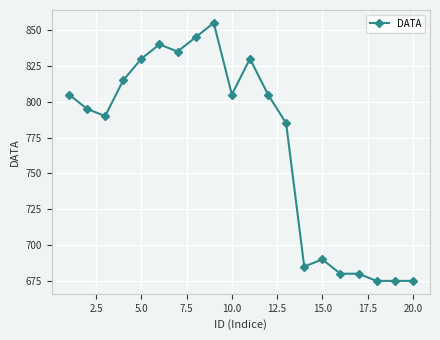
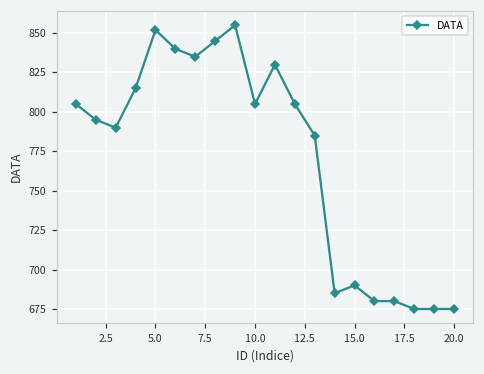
5.0: 830 -> 852
